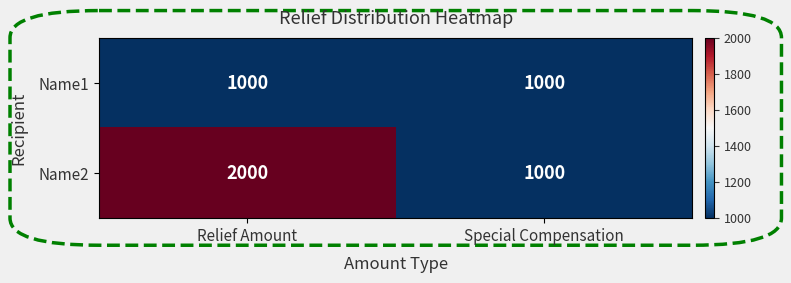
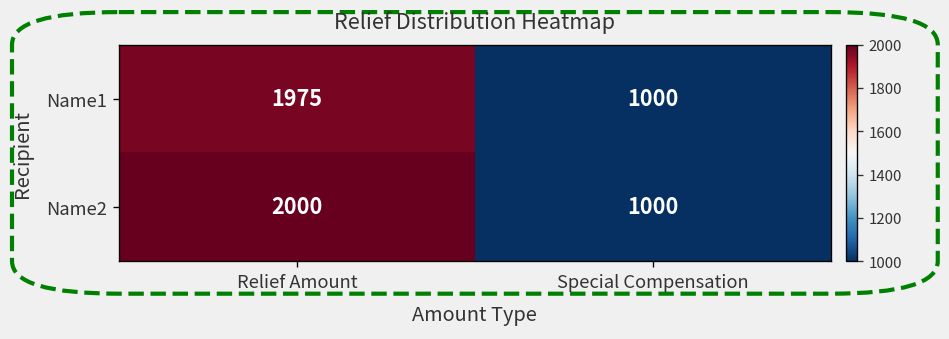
Name1, Relief Amount: 1000 -> 1975
